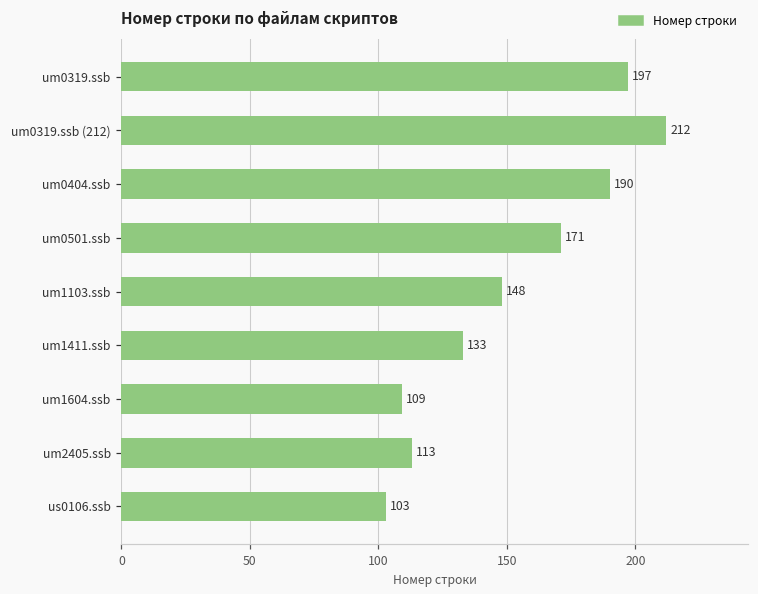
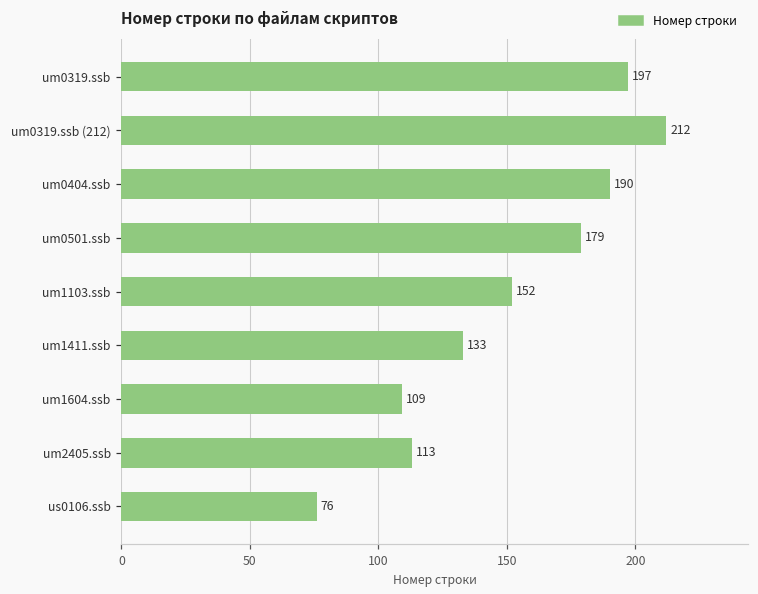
um0501.ssb: 171 -> 179
um1103.ssb: 148 -> 152
us0106.ssb: 103 -> 76
